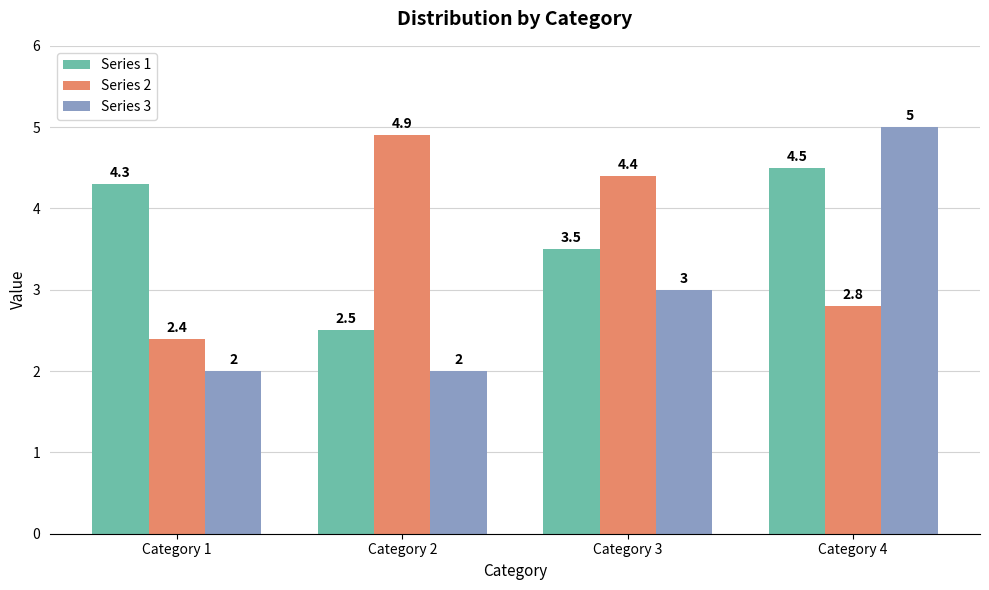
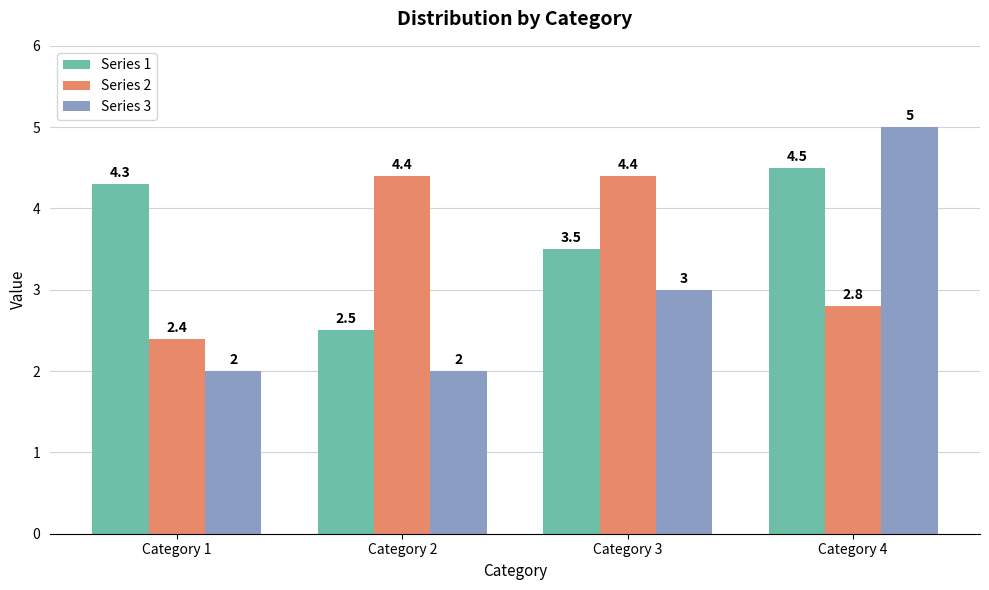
Series 2, Category 2: 4.9 -> 4.4
